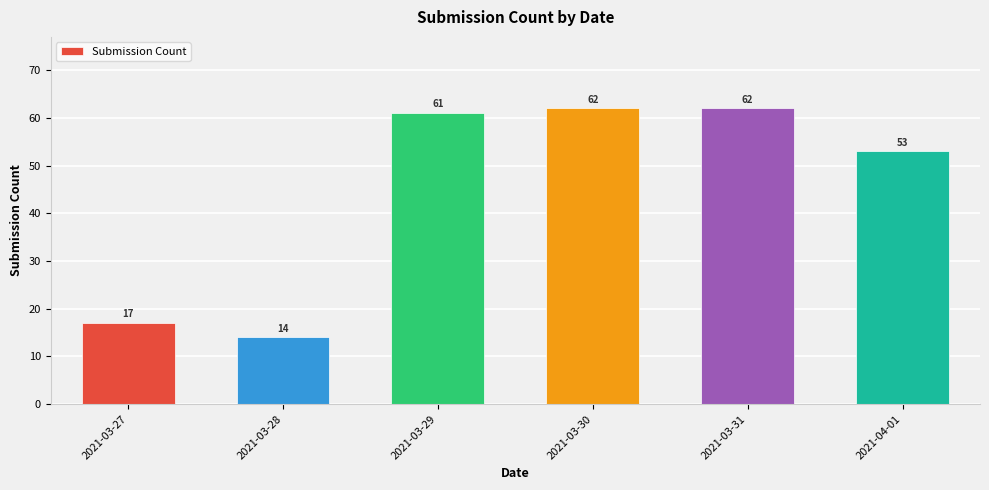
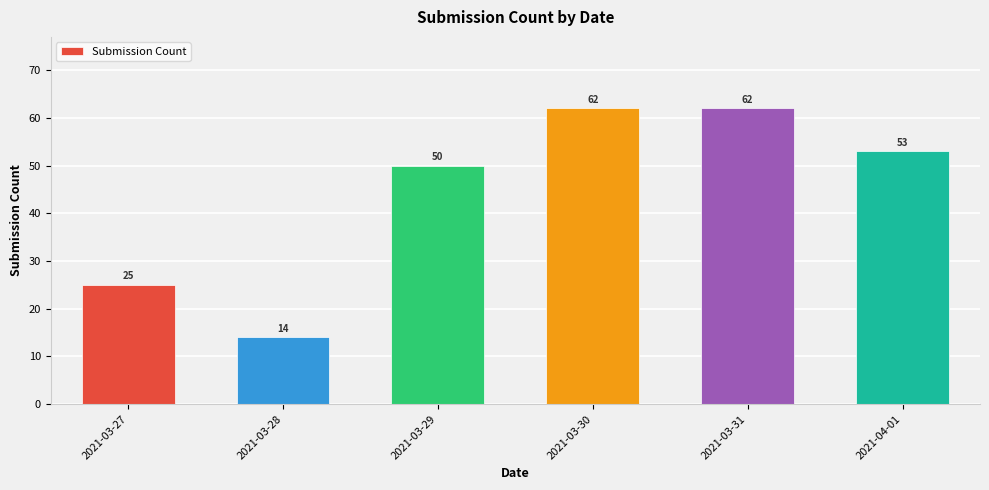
2021-03-27: 17 -> 25
2021-03-29: 61 -> 50
